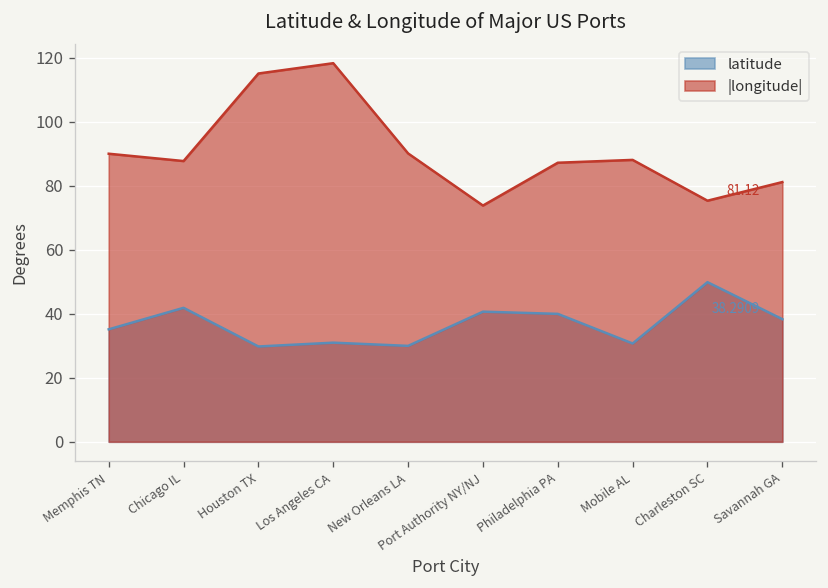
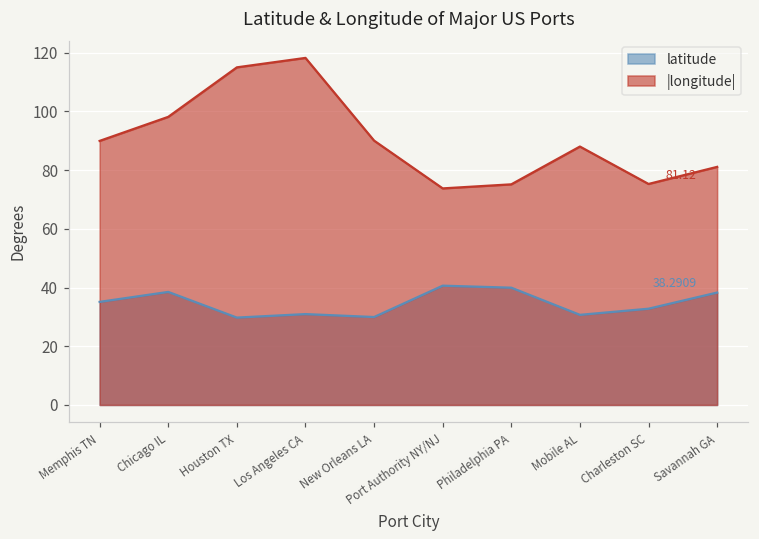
latitude, Chicago IL: 42 -> 39
|longitude|, Chicago IL: 88 -> 98
|longitude|, Philadelphia PA: 87 -> 75
latitude, Charleston SC: 50 -> 33
